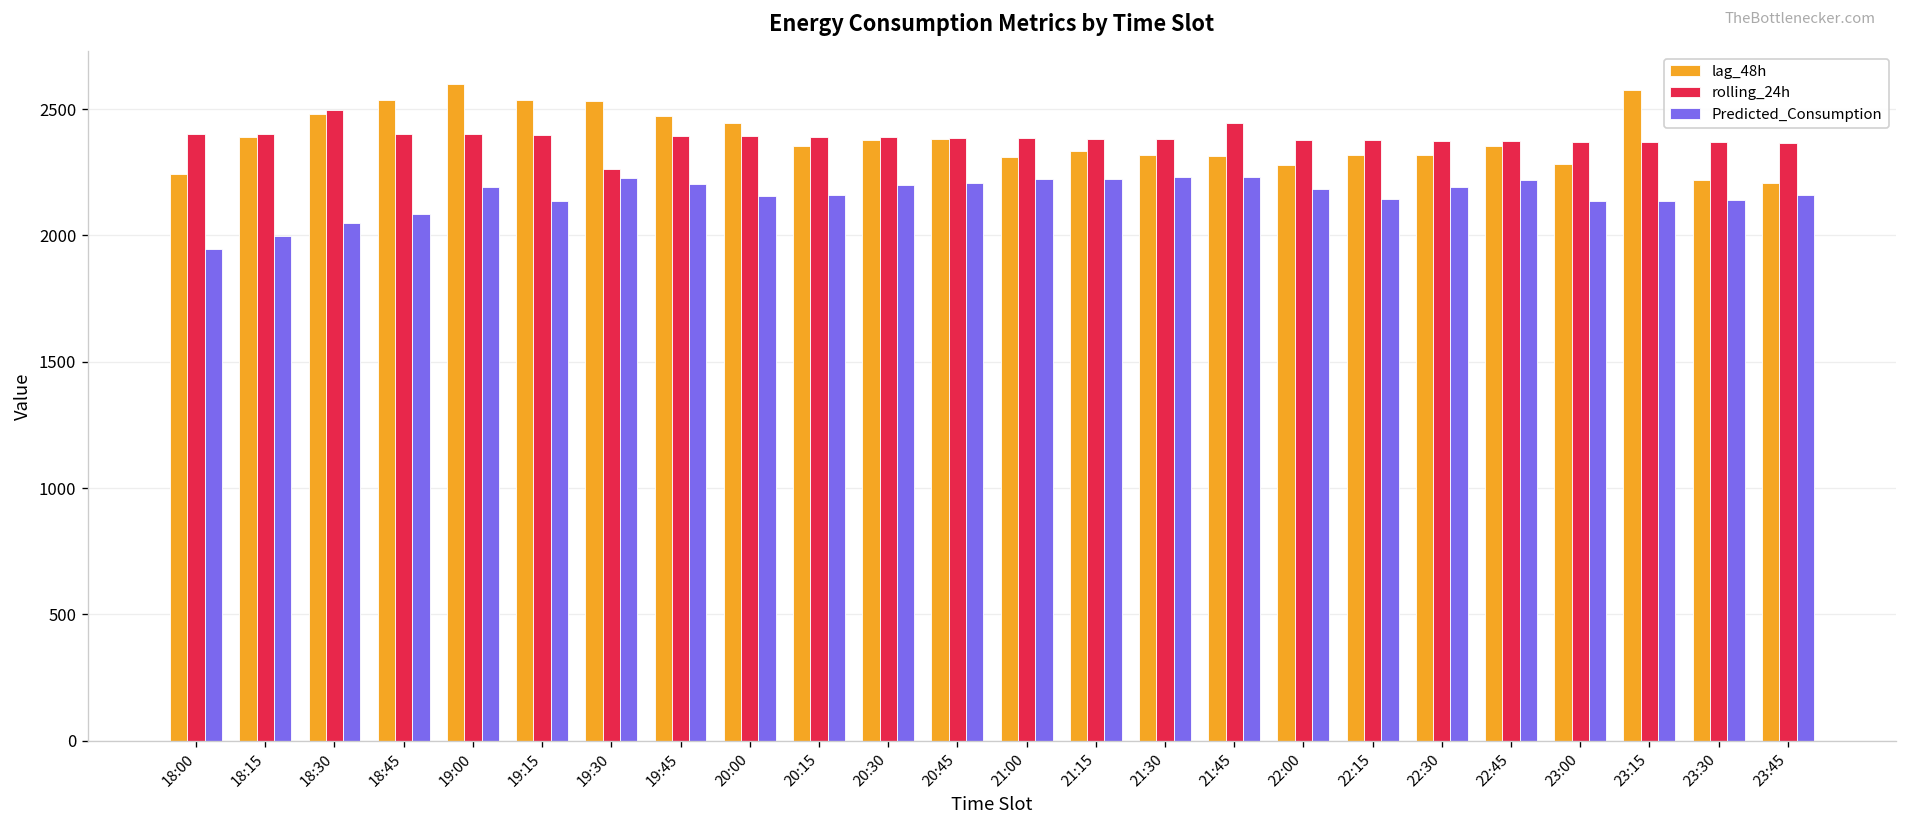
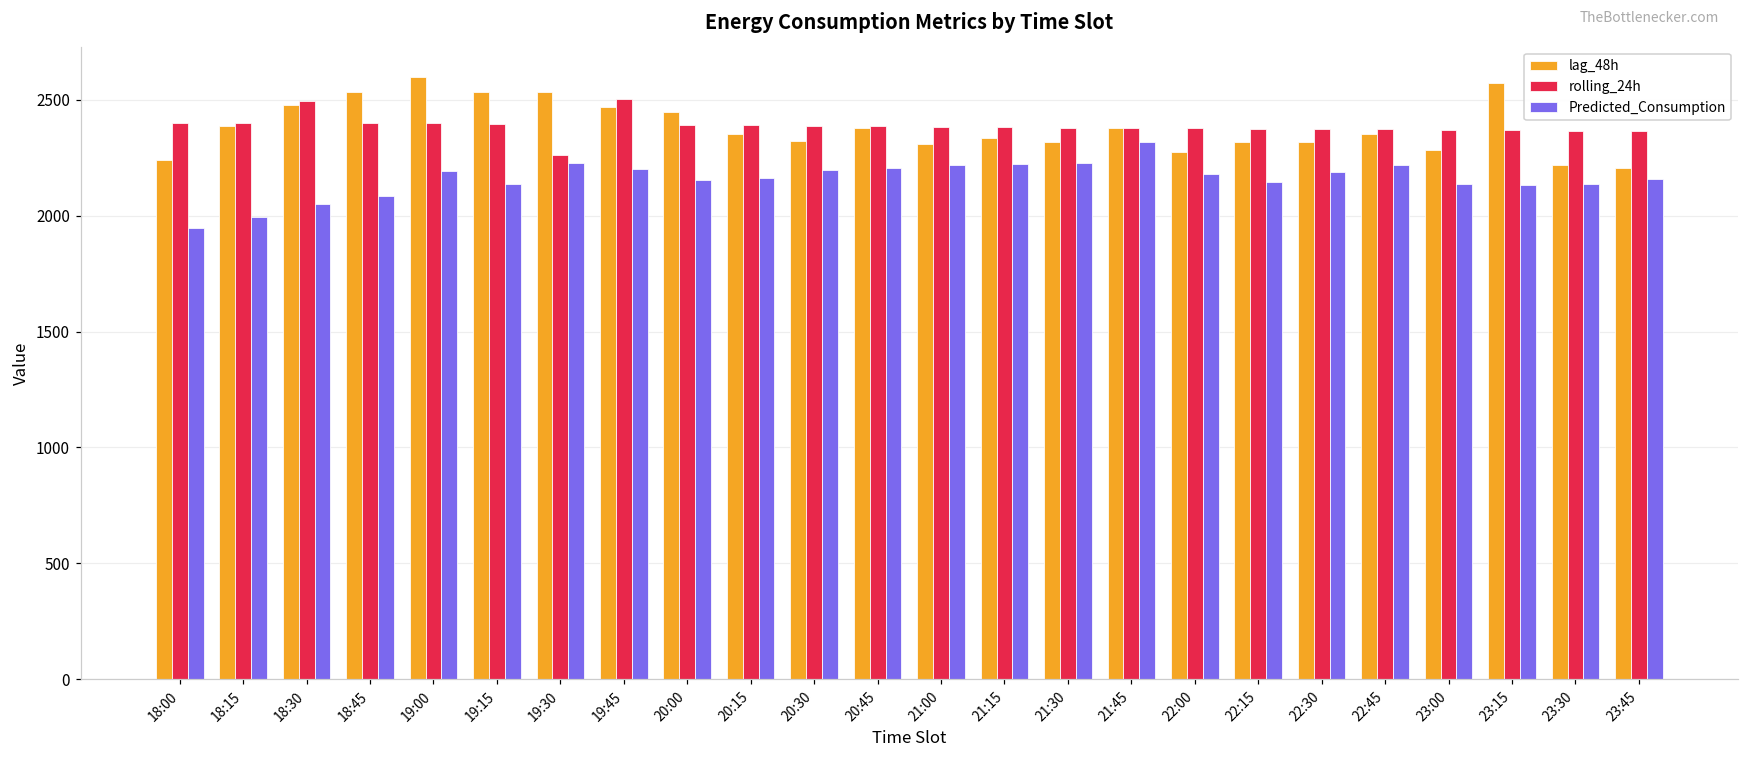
rolling_24h, 19:45: 2390 -> 2500
lag_48h, 20:30: 2370 -> 2320
lag_48h, 21:45: 2310 -> 2380
rolling_24h, 21:45: 2440 -> 2380
Predicted_Consumption, 21:45: 2230 -> 2320
